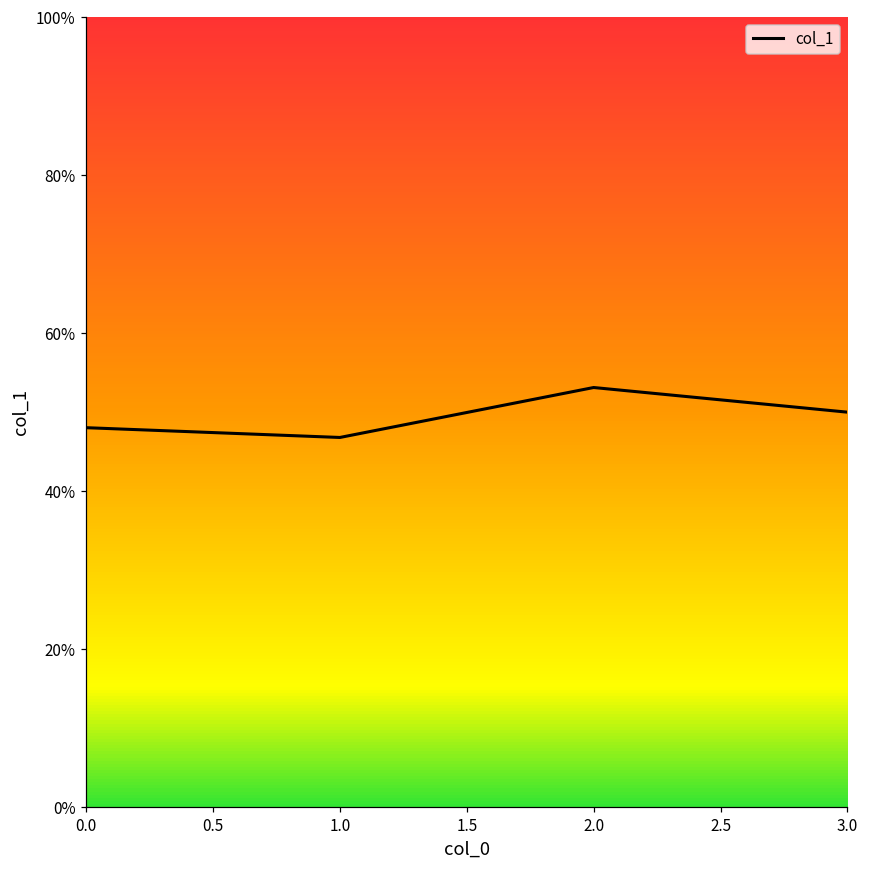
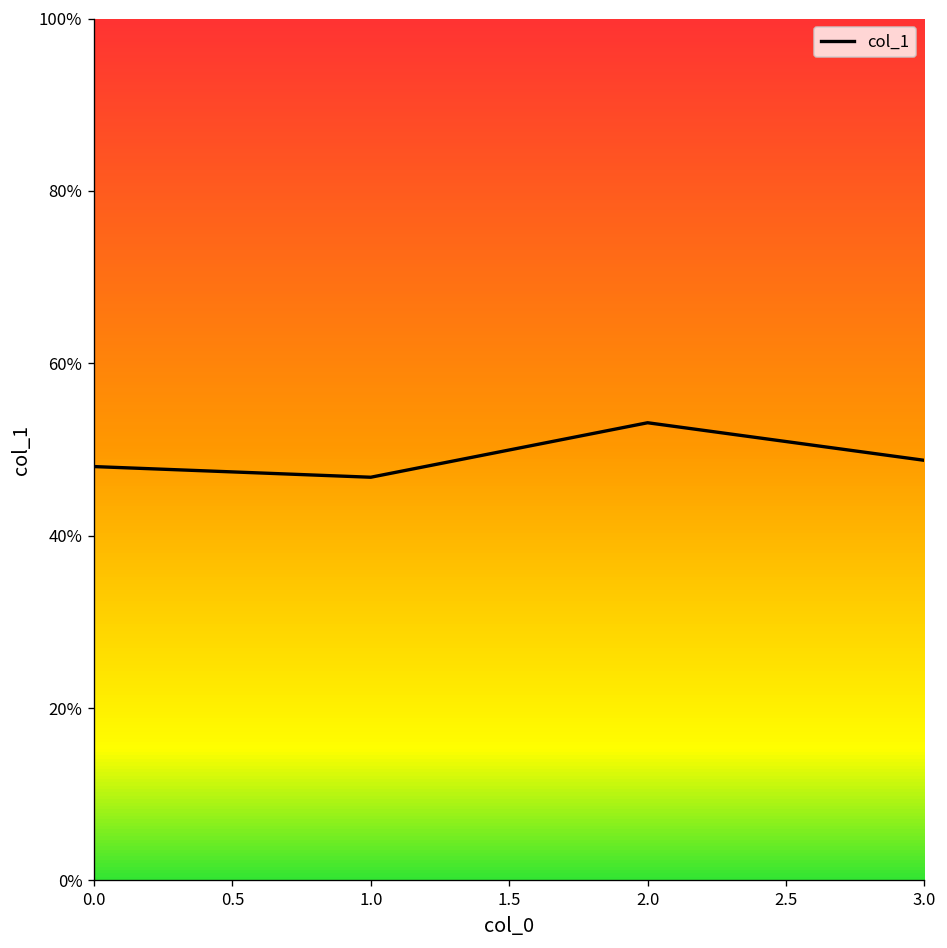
3.0: 50% -> 49%
